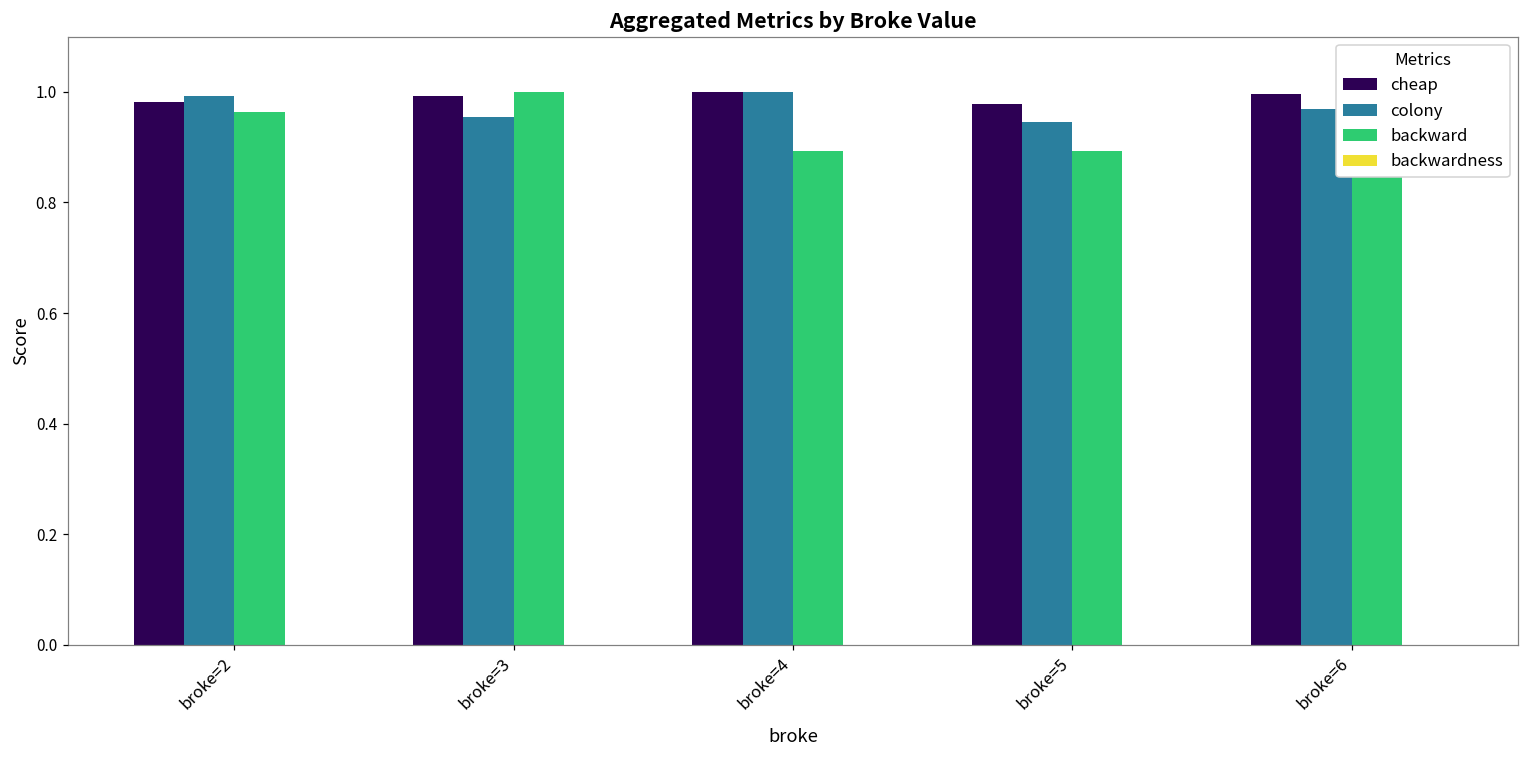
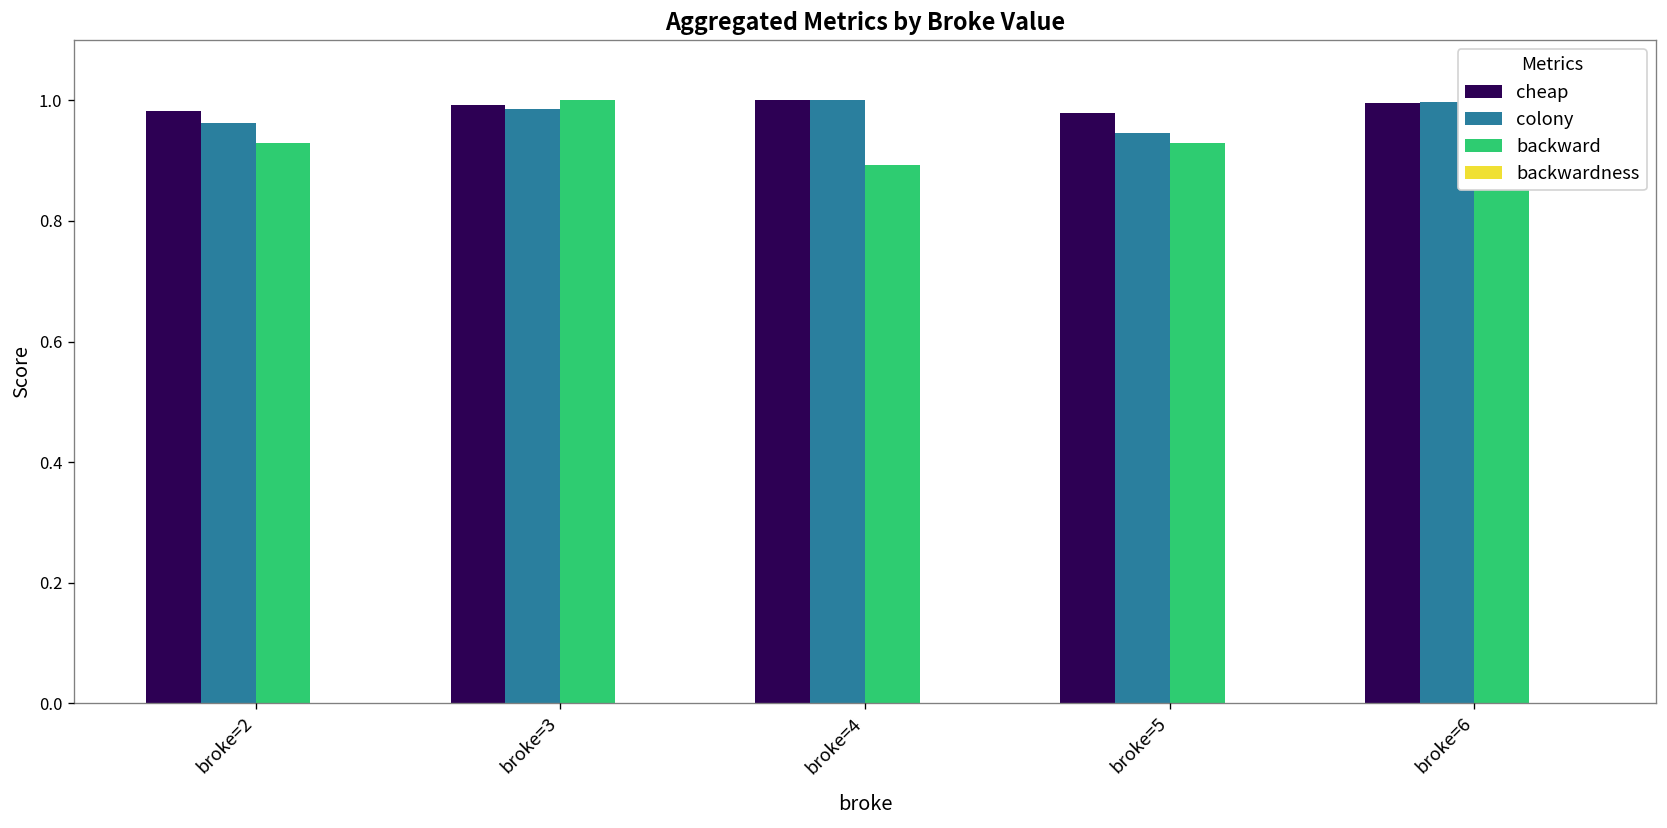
colony, broke=2: 0.99 -> 0.96
backward, broke=2: 0.96 -> 0.93
colony, broke=3: 0.96 -> 0.99
backward, broke=5: 0.89 -> 0.93
colony, broke=6: 0.97 -> 1.00
